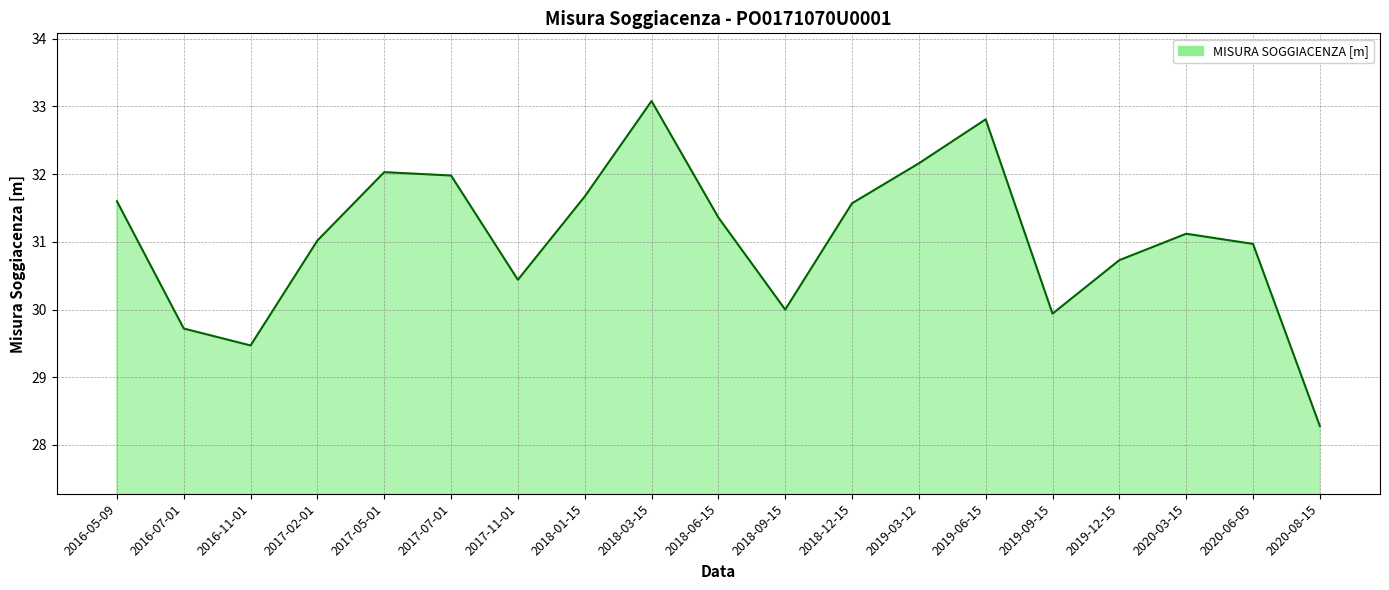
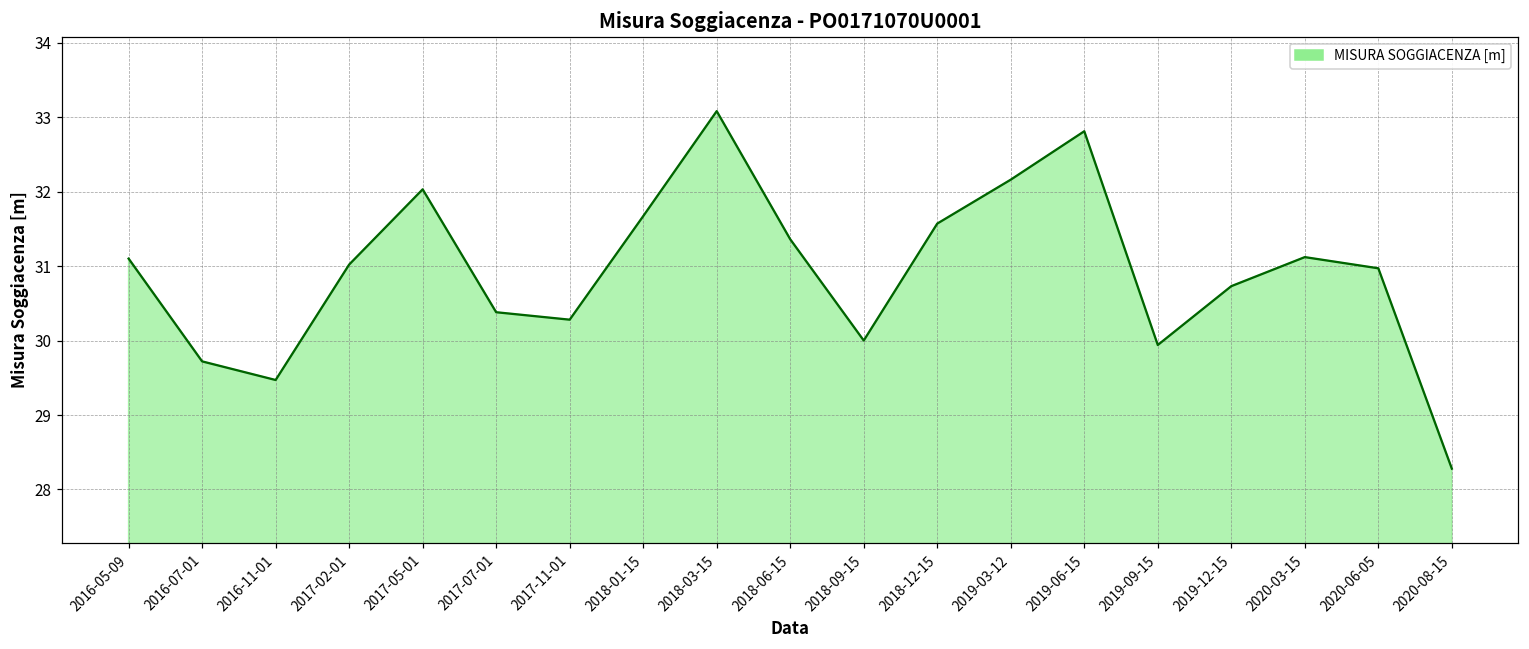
2016-05-09: 31.6 -> 31.1
2017-07-01: 32.0 -> 30.4
2017-11-01: 30.4 -> 30.3
